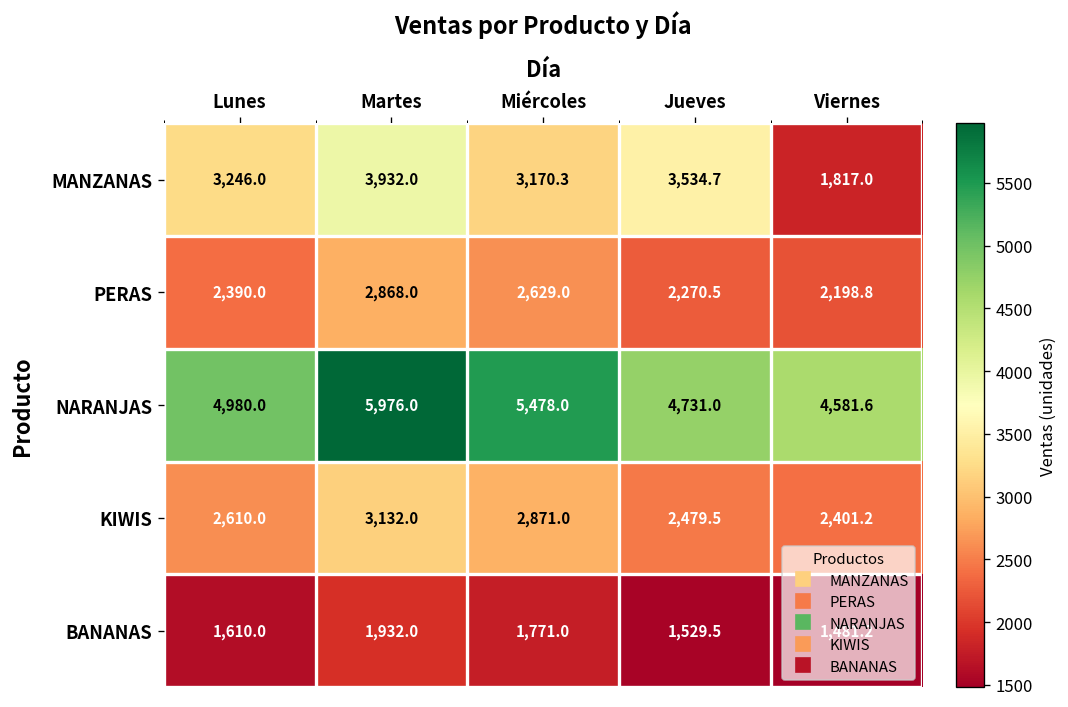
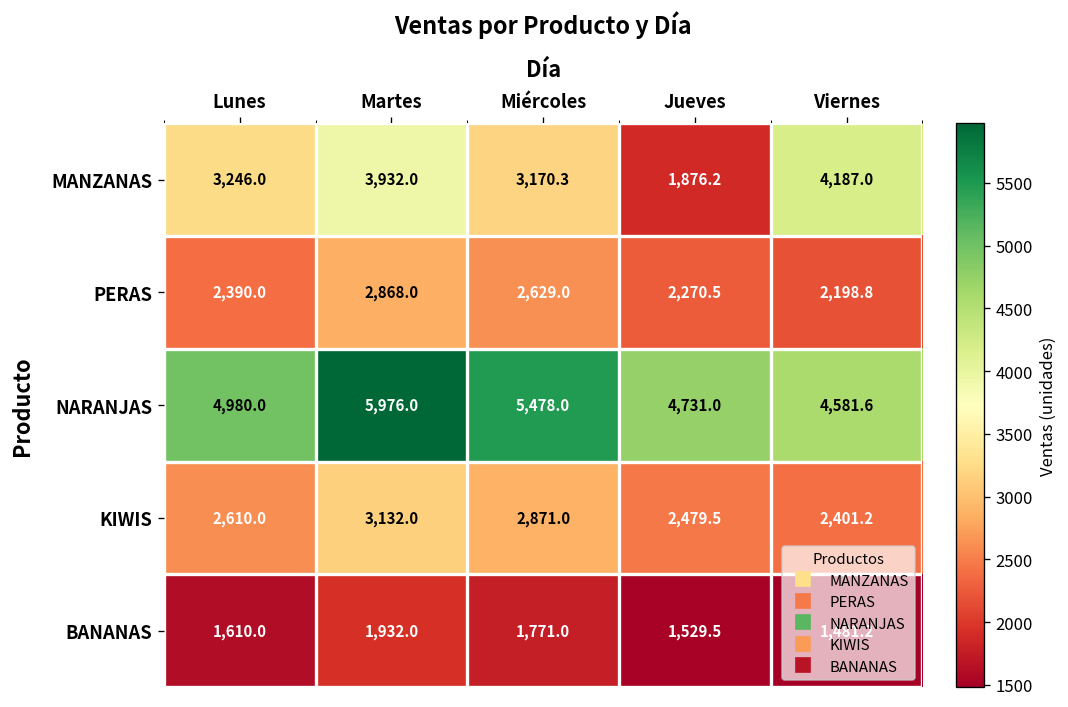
MANZANAS, Jueves: 3,534.7 -> 1,876.2
MANZANAS, Viernes: 1,817.0 -> 4,187.0
